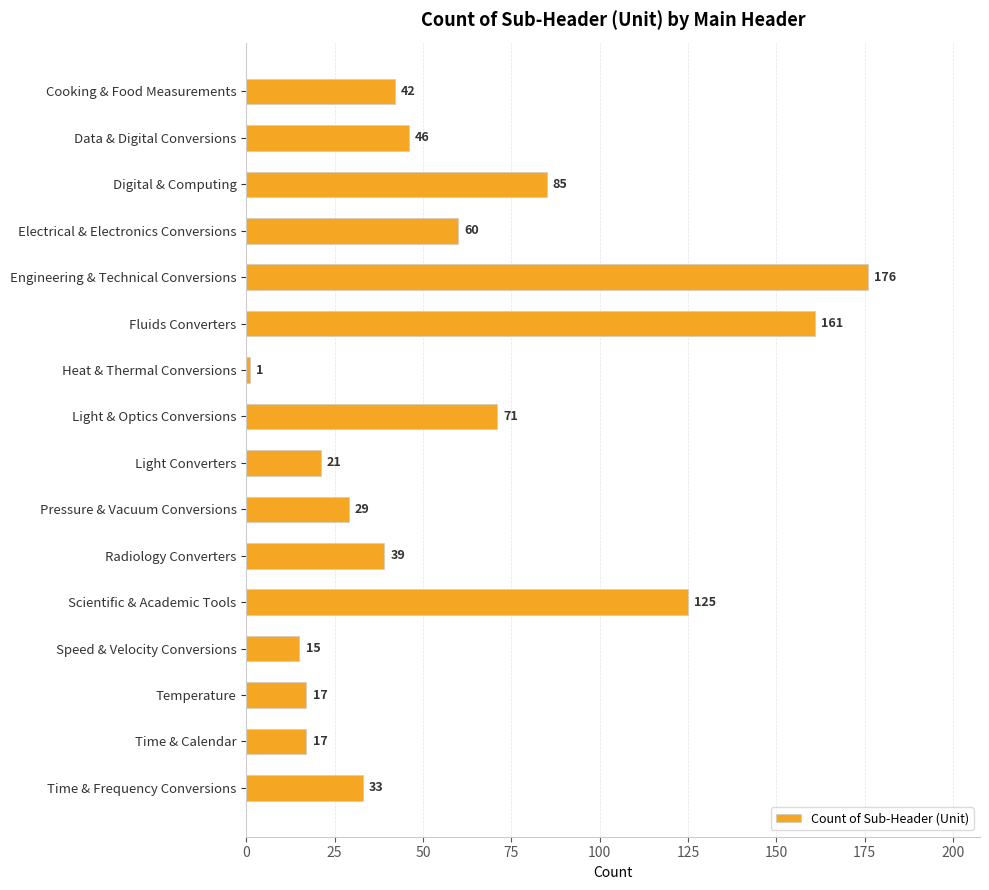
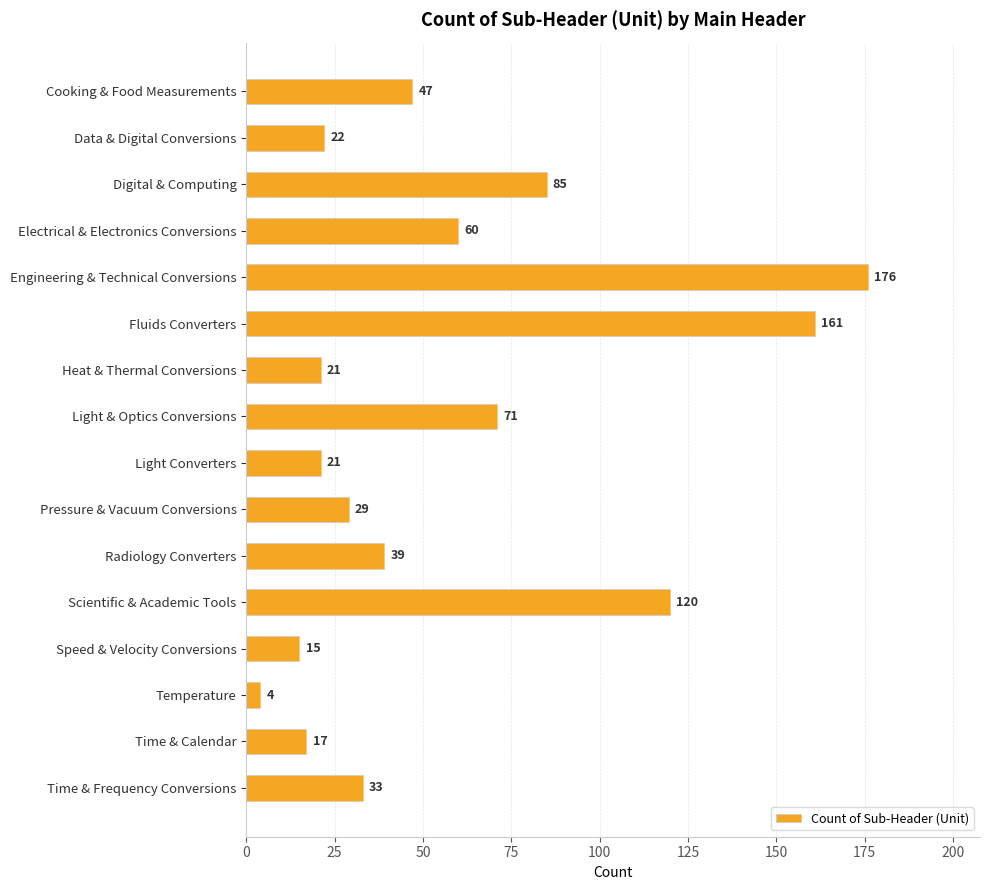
Cooking & Food Measurements: 42 -> 47
Data & Digital Conversions: 46 -> 22
Heat & Thermal Conversions: 1 -> 21
Scientific & Academic Tools: 125 -> 120
Temperature: 17 -> 4
